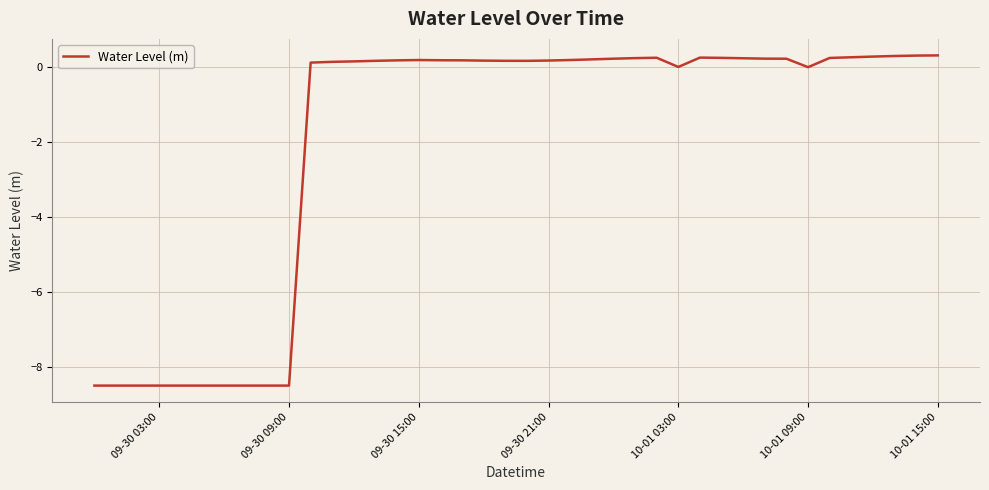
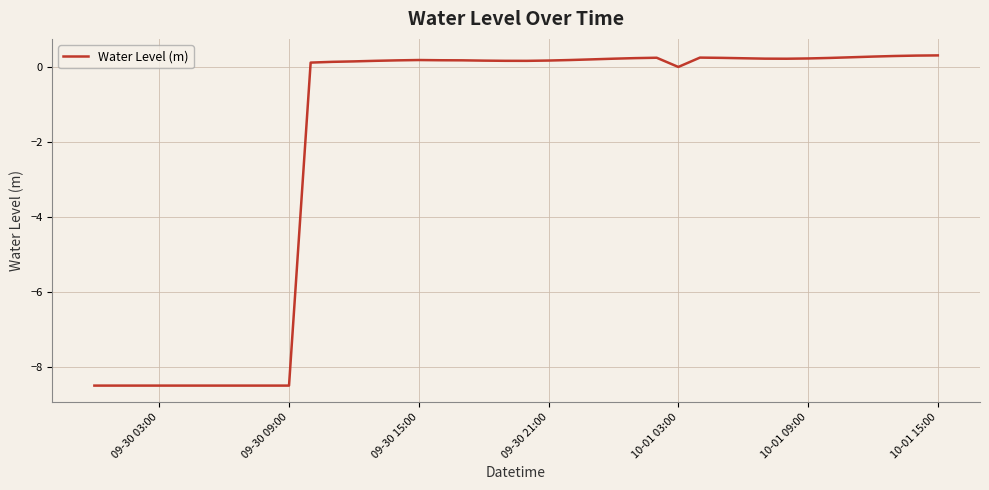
10-01 09:00: 0.0 -> 0.2
